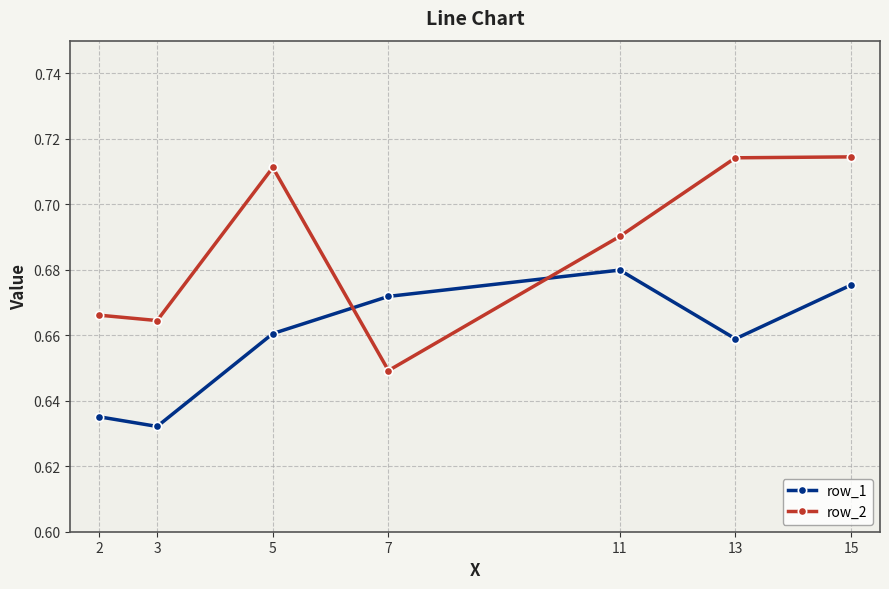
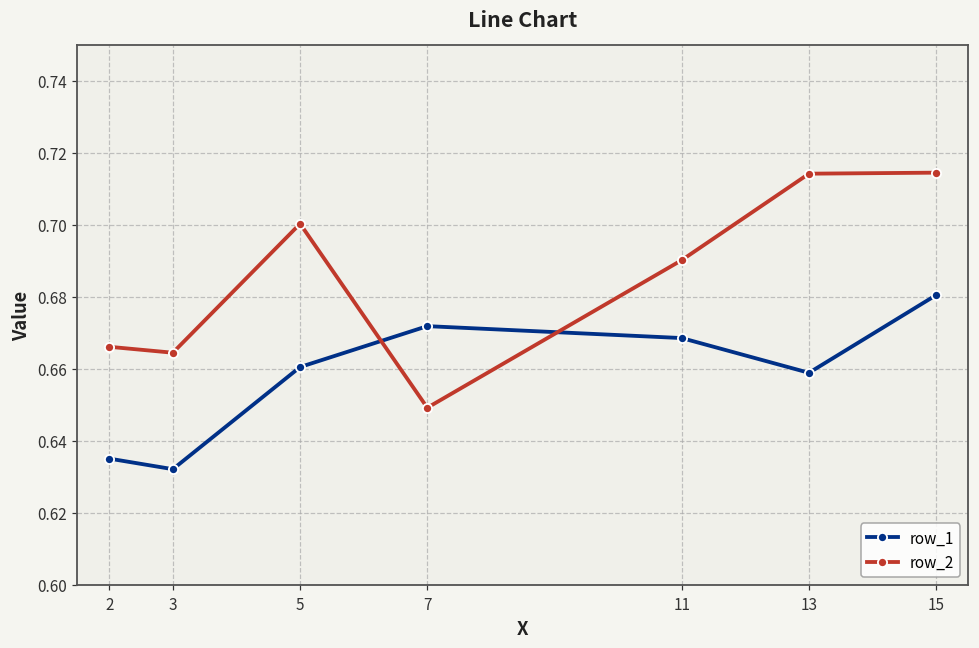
row_2, 5: 0.711 -> 0.700
row_1, 11: 0.680 -> 0.669
row_1, 15: 0.675 -> 0.681
